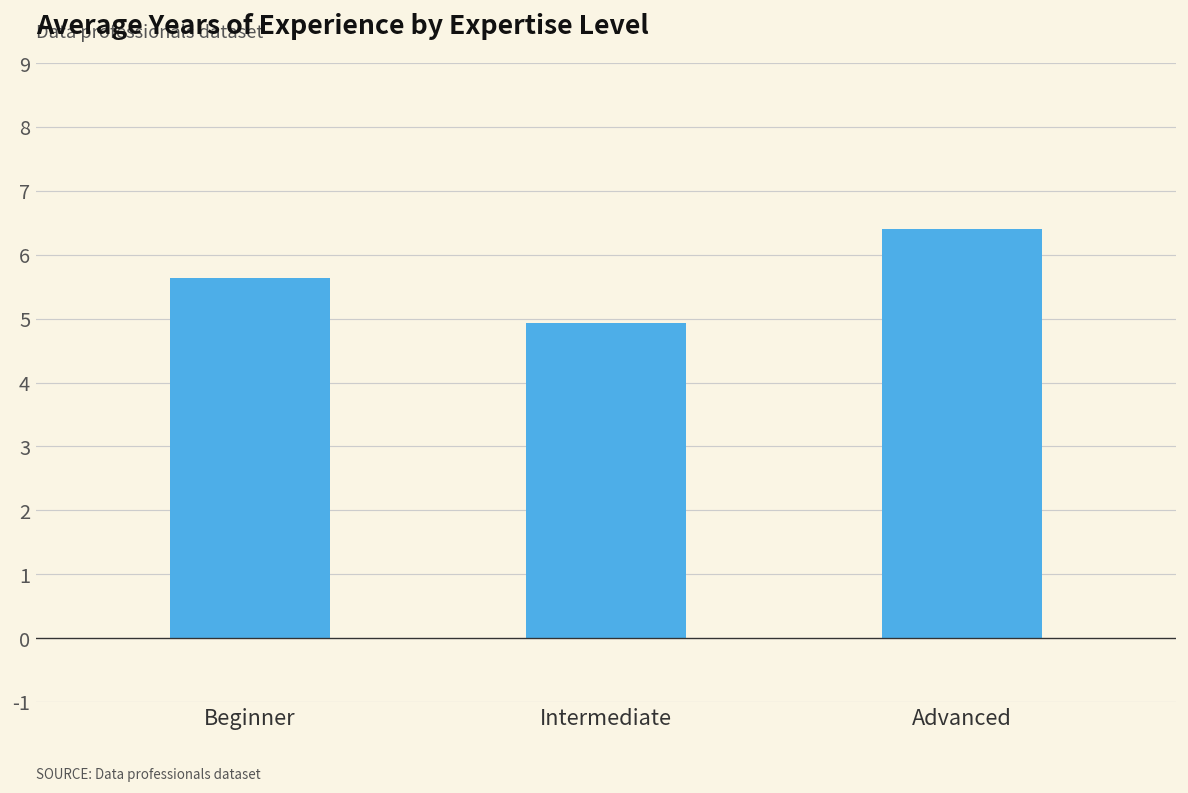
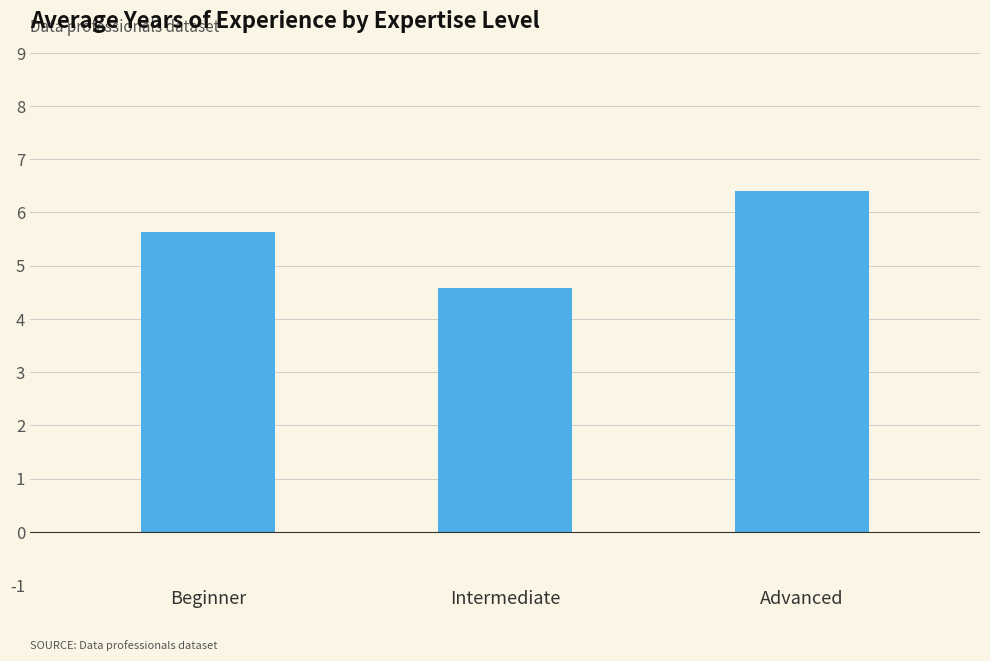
Intermediate: 4.9 -> 4.6
